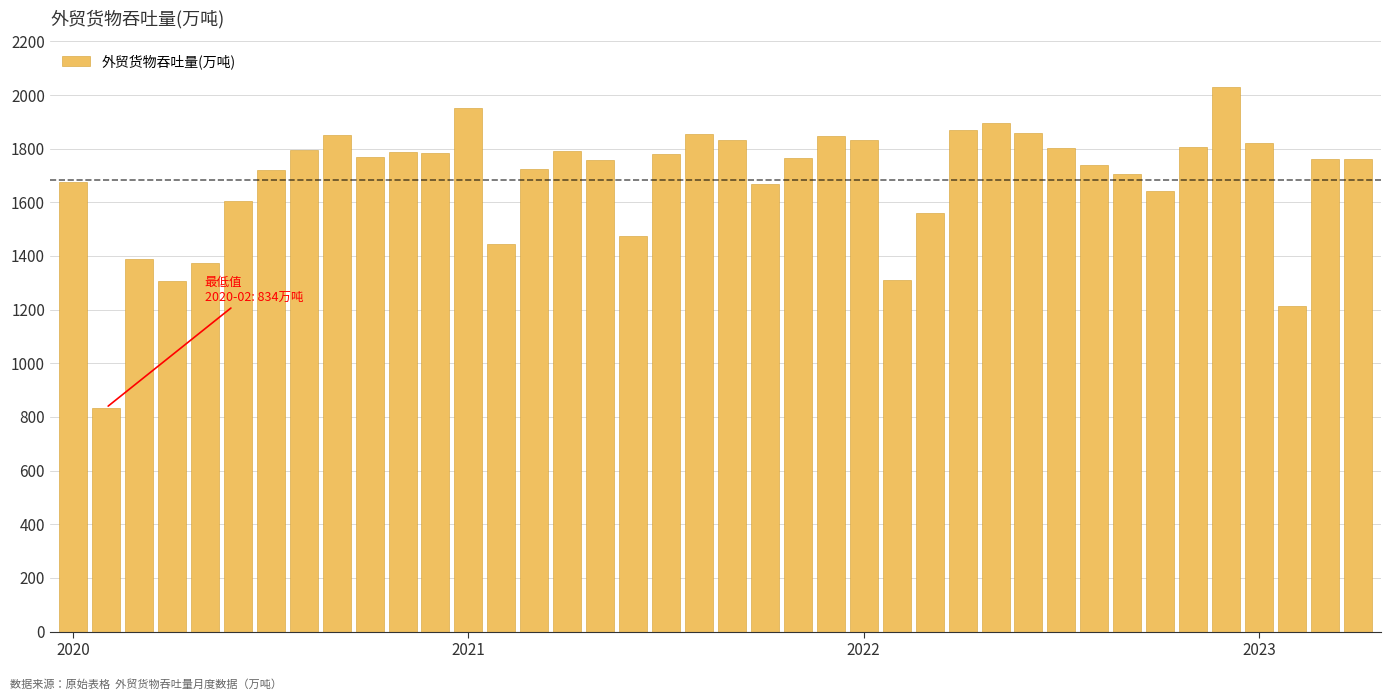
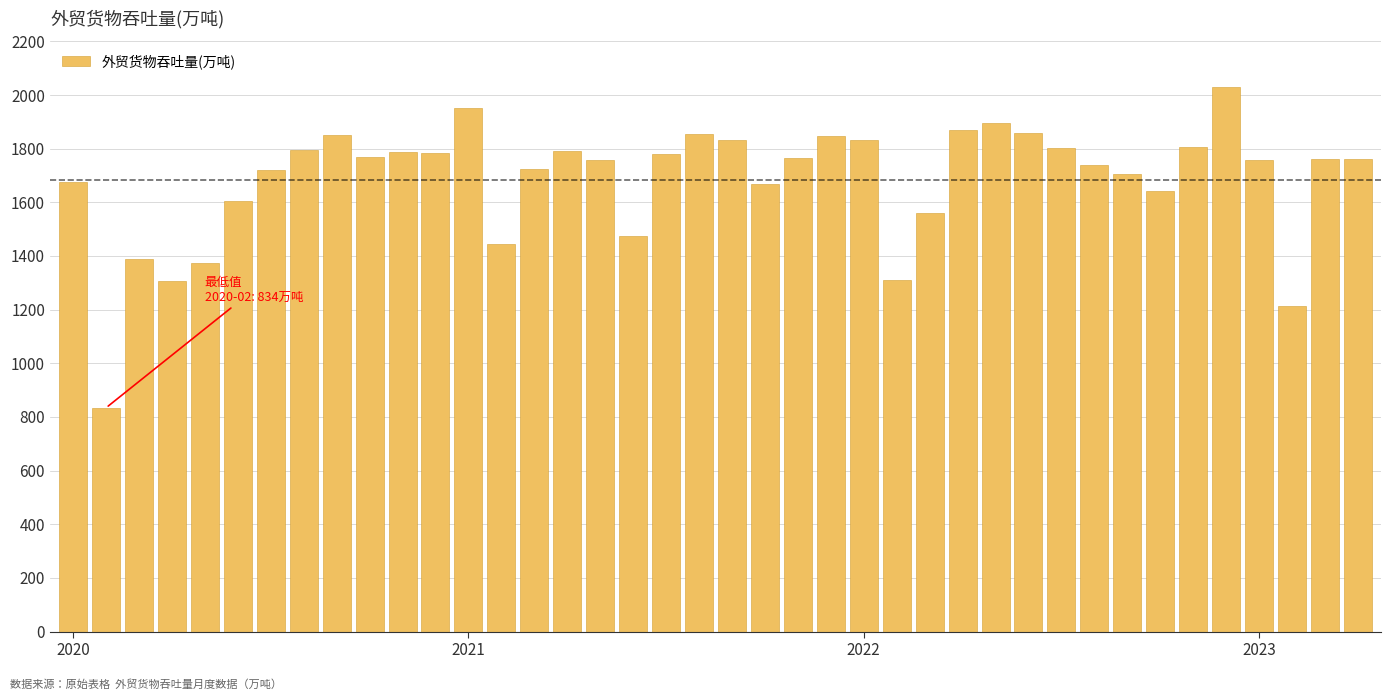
2023: 1820 -> 1760
